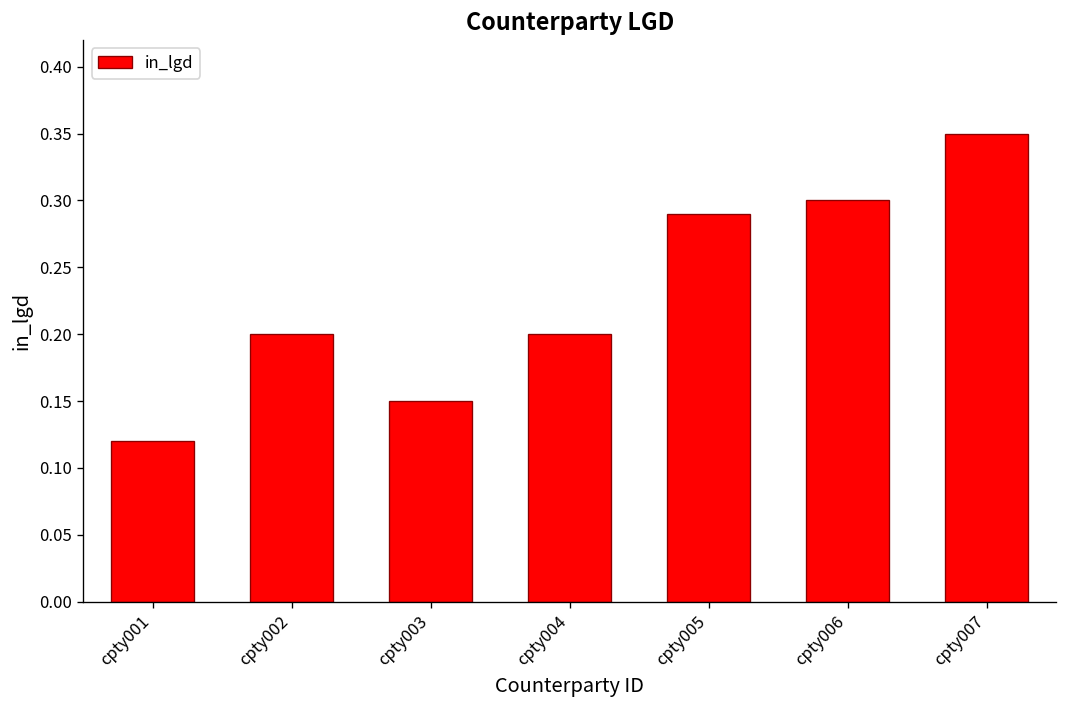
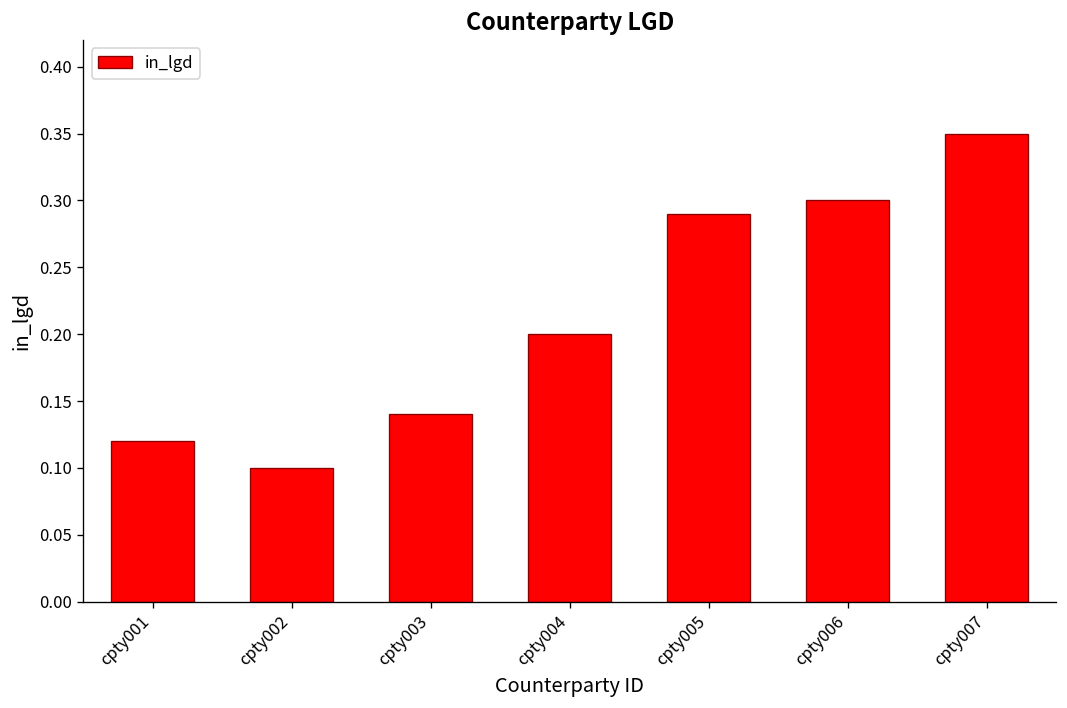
cpty002: 0.2 -> 0.1
cpty003: 0.15 -> 0.14
